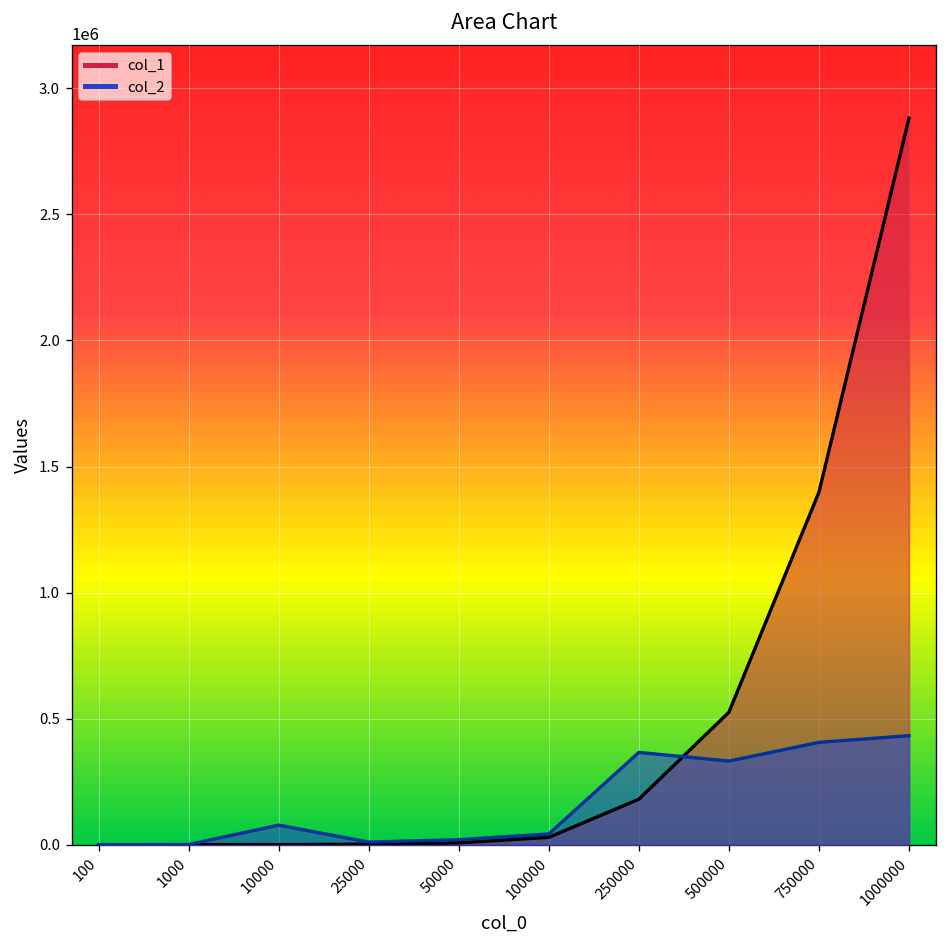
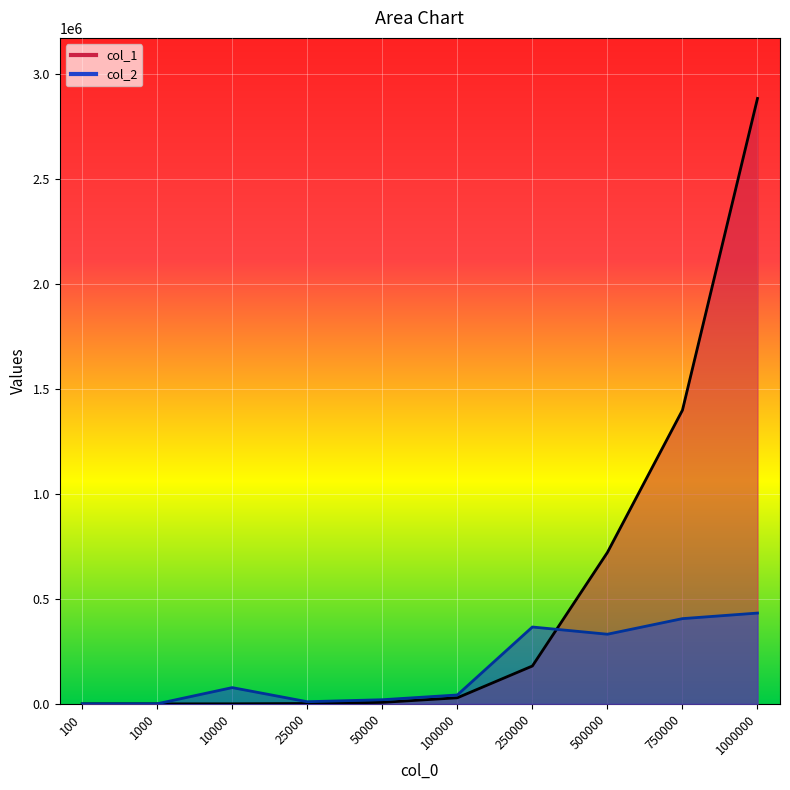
col_1, 500000: 530000 -> 720000
